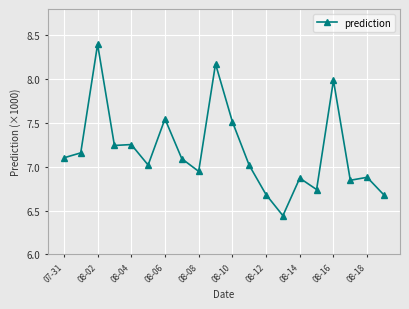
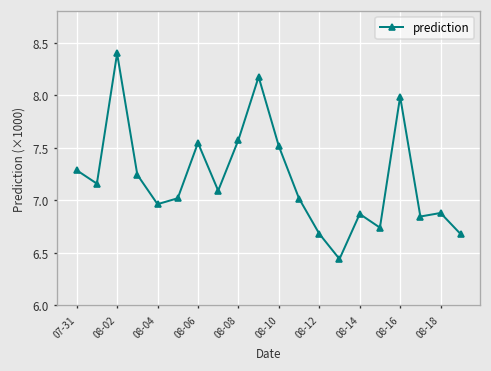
07-31: 7.1 -> 7.3
08-04: 7.3 -> 7.0
08-08: 6.9 -> 7.6
